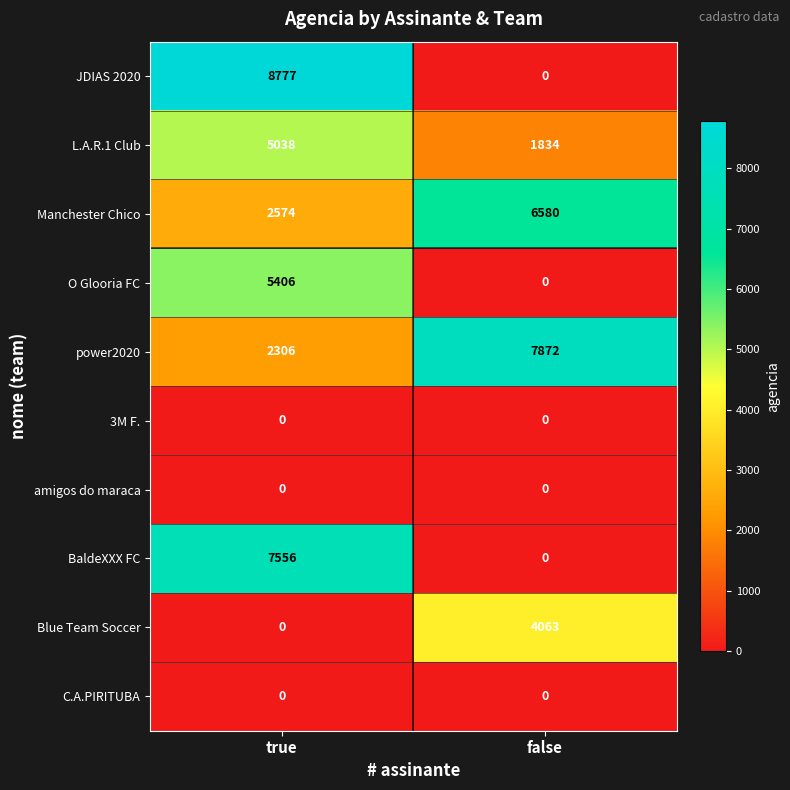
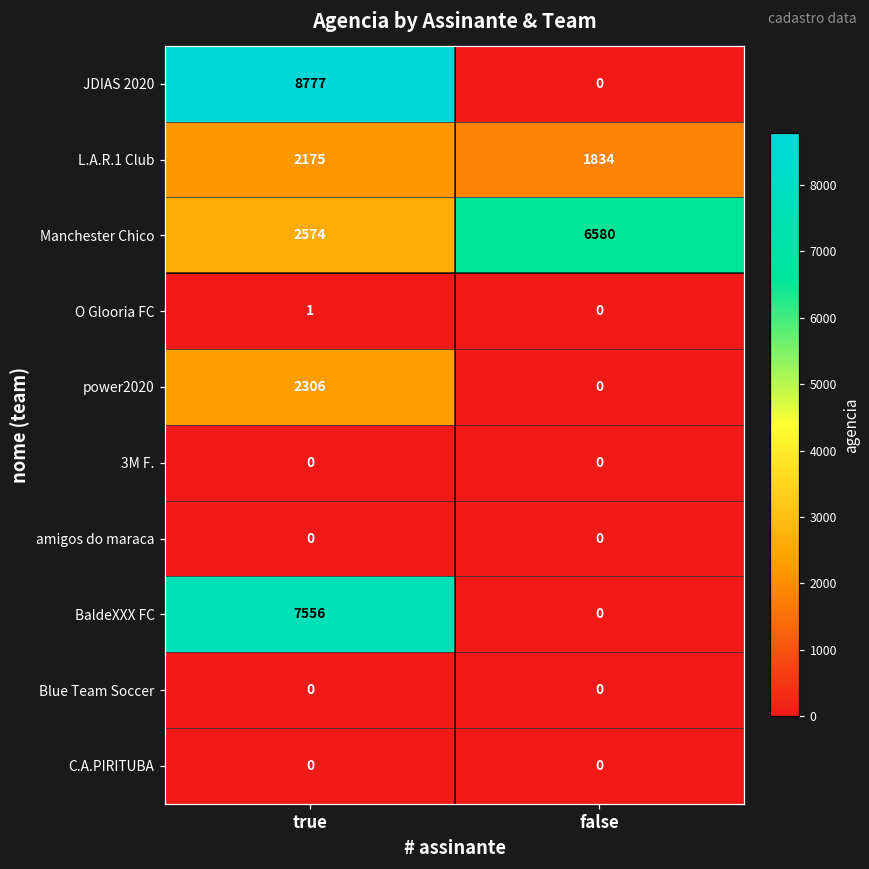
L.A.R.1 Club, true: 5038 -> 2175
O Glooria FC, true: 5406 -> 1
power2020, false: 7872 -> 0
Blue Team Soccer, false: 4063 -> 0
